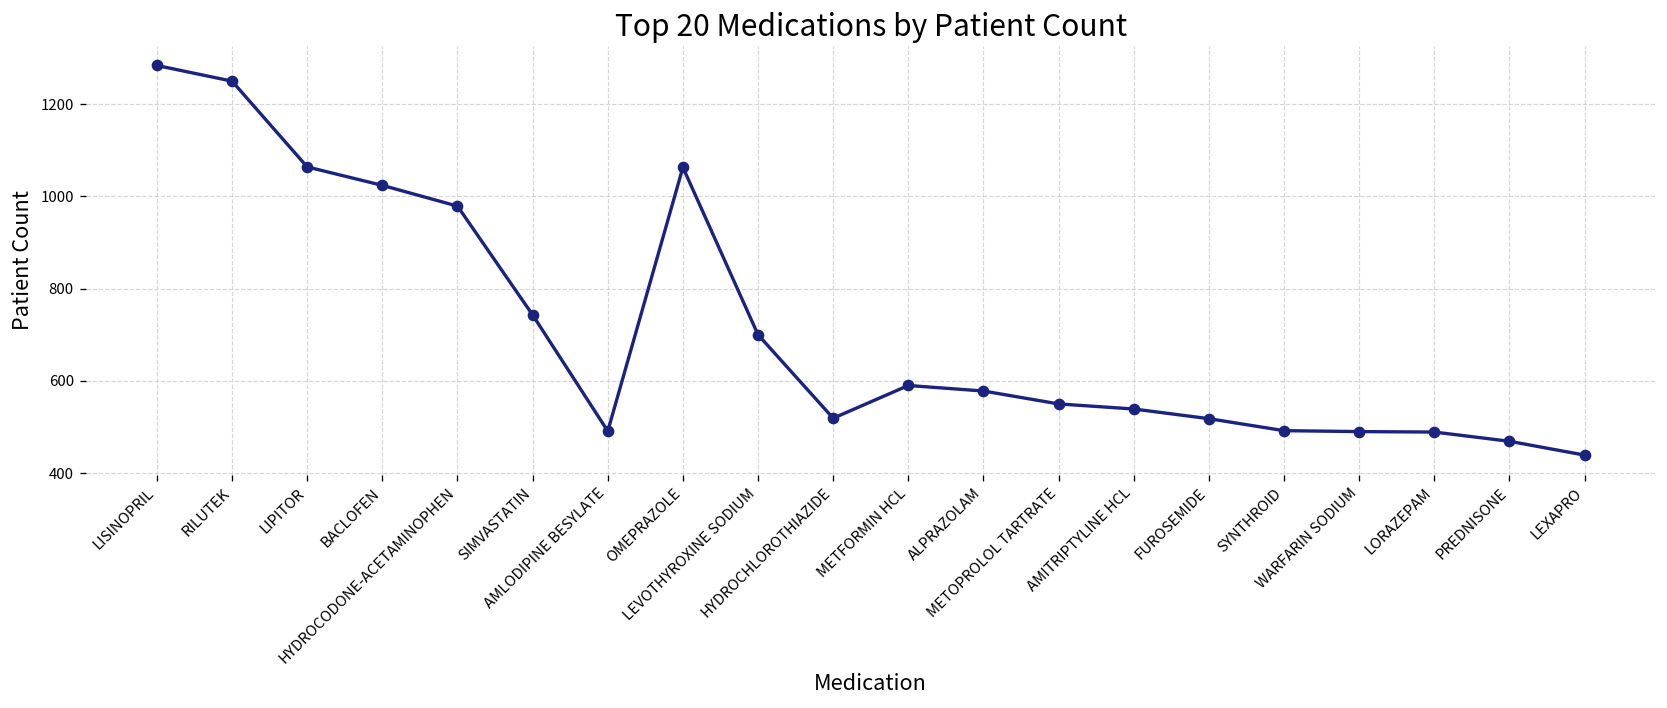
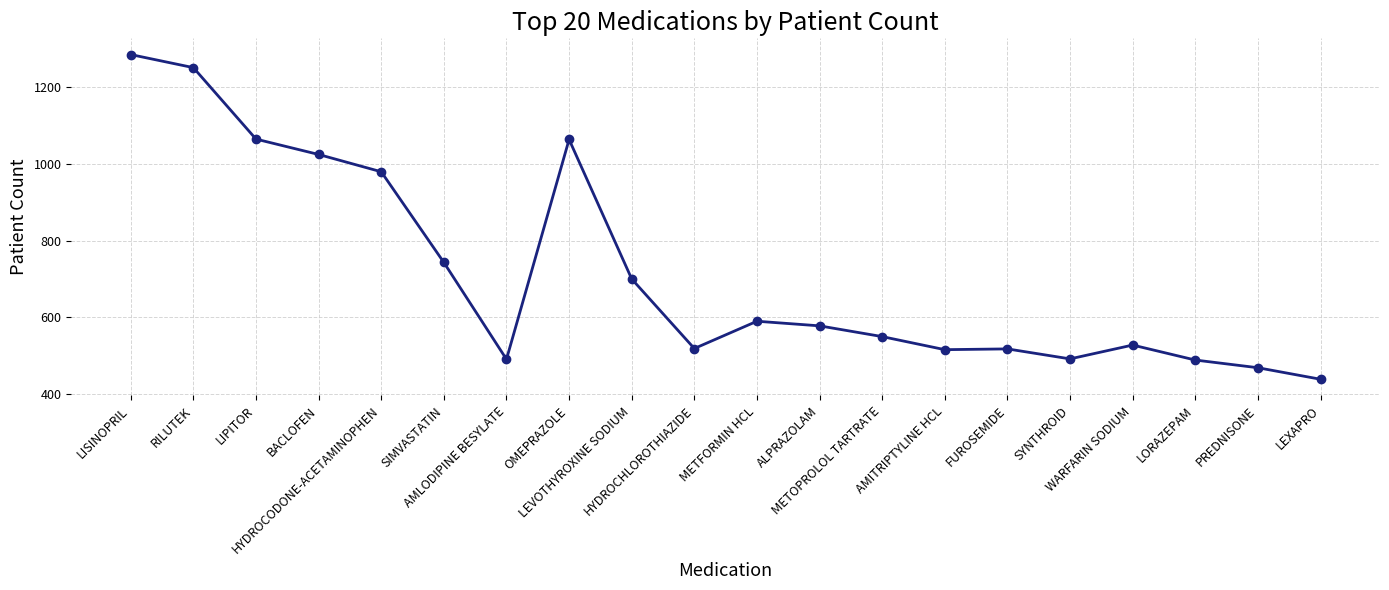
AMITRIPTYLINE HCL: 540 -> 520
WARFARIN SODIUM: 490 -> 530
